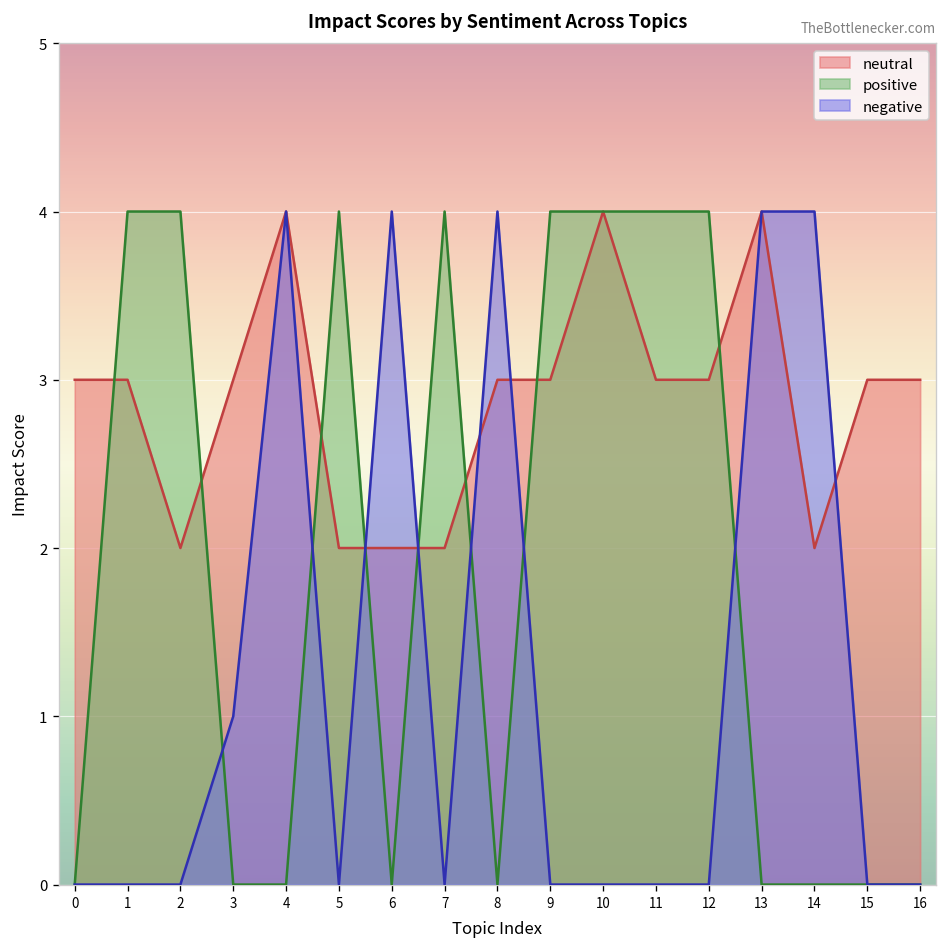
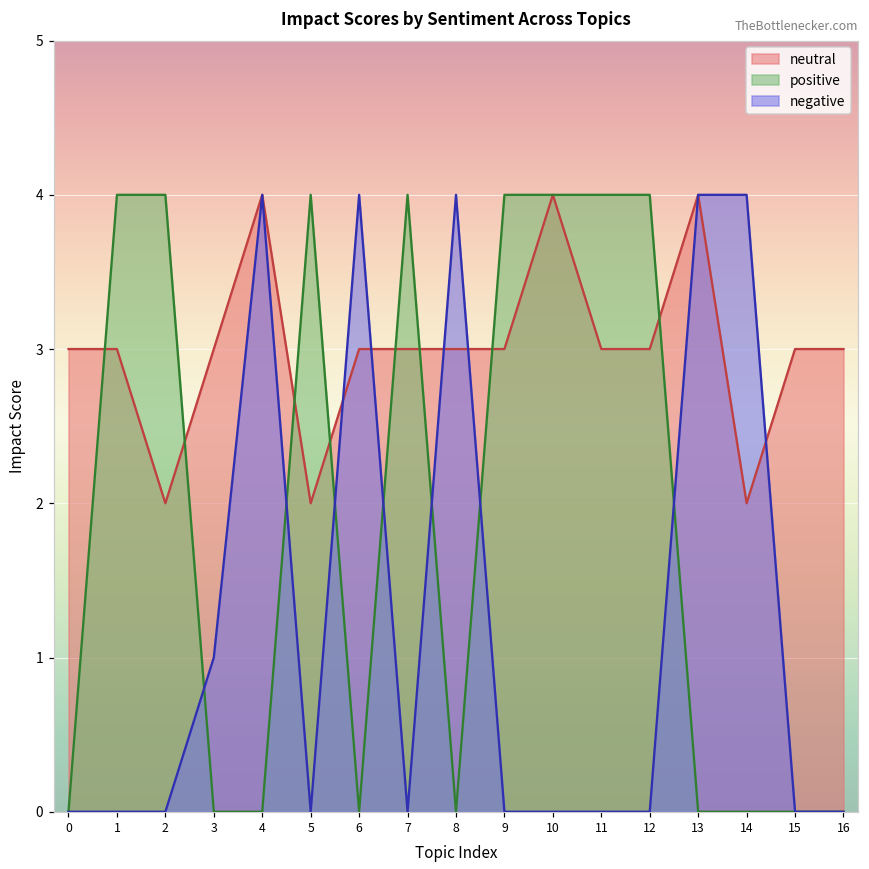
neutral, 6: 2 -> 3
neutral, 7: 2 -> 3
